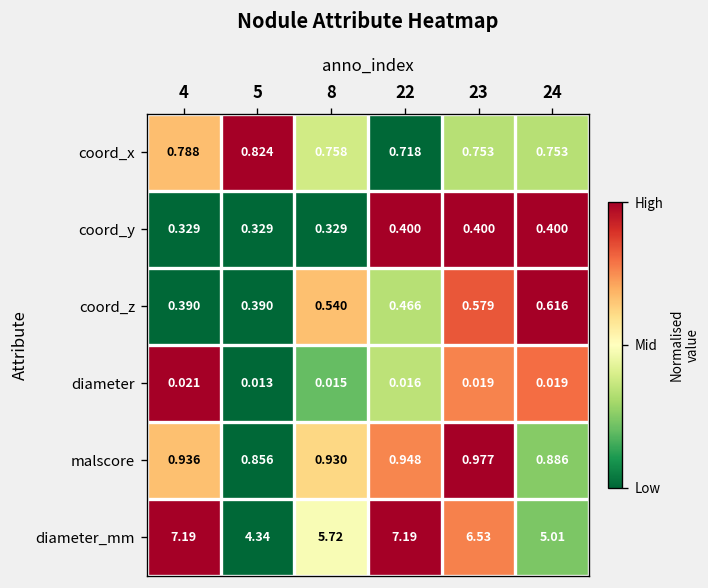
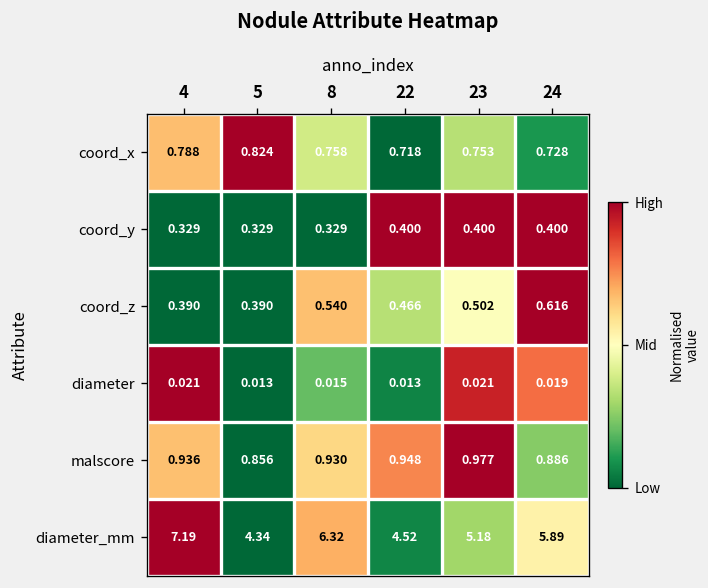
coord_x, 24: 0.753 -> 0.728
coord_z, 23: 0.579 -> 0.502
diameter, 22: 0.016 -> 0.013
diameter, 23: 0.019 -> 0.021
diameter_mm, 8: 5.72 -> 6.32
diameter_mm, 22: 7.19 -> 4.52
diameter_mm, 23: 6.53 -> 5.18
diameter_mm, 24: 5.01 -> 5.89
